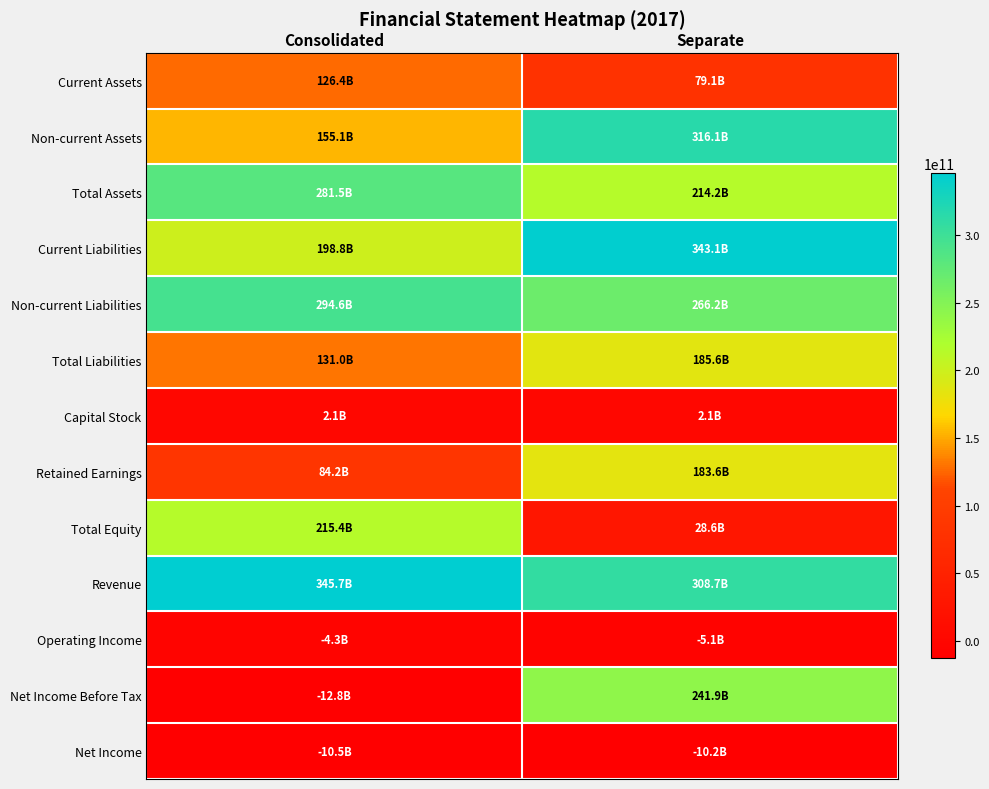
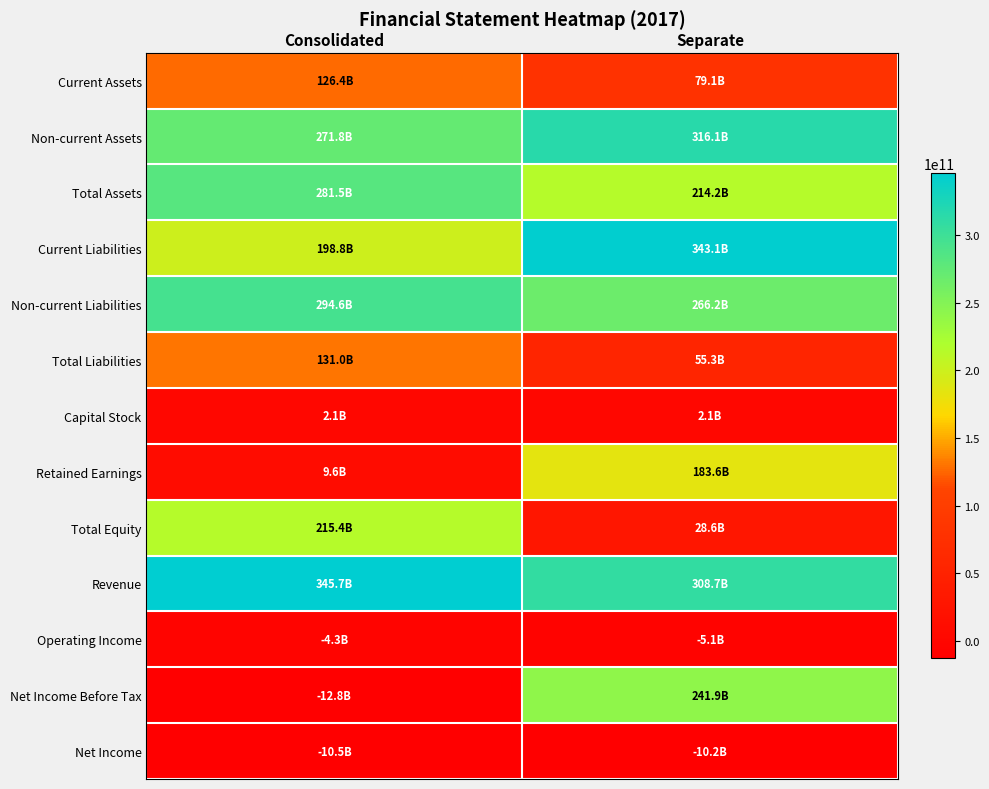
Non-current Assets, Consolidated: 155.1B -> 271.8B
Total Liabilities, Separate: 185.6B -> 55.3B
Retained Earnings, Consolidated: 84.2B -> 9.6B
